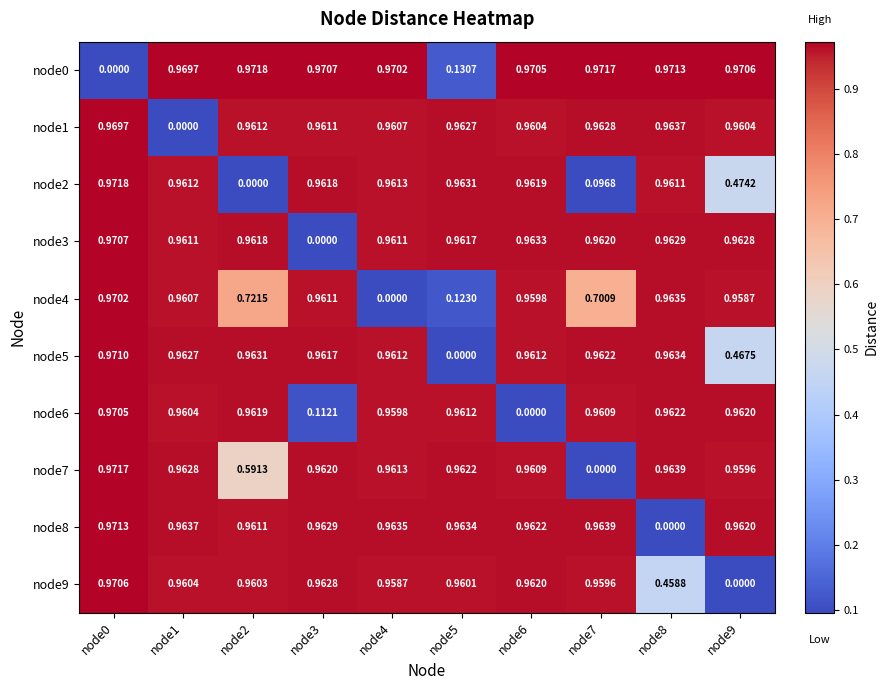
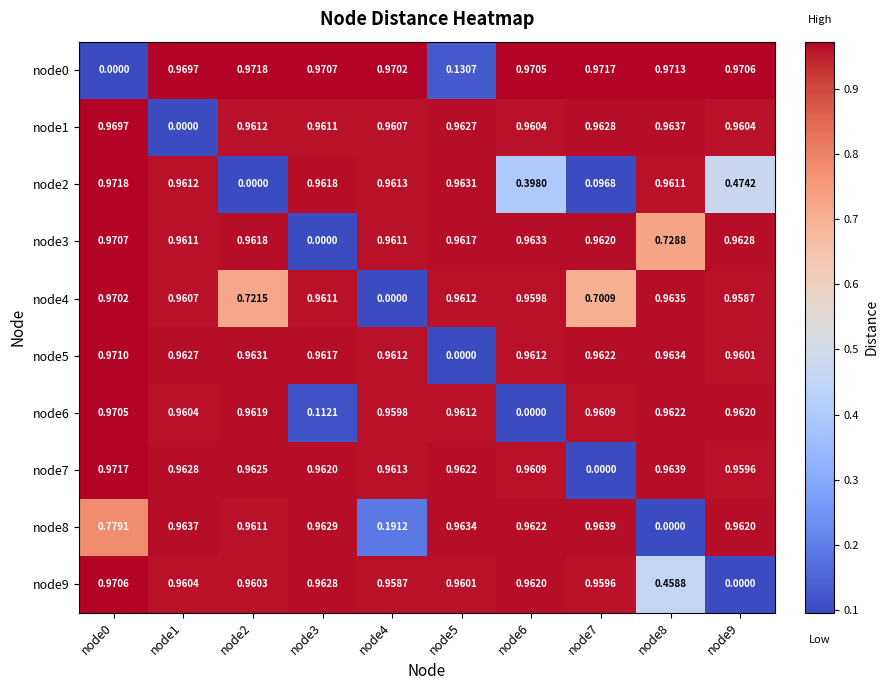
node2, node6: 0.9619 -> 0.3980
node3, node8: 0.9629 -> 0.7288
node4, node5: 0.1230 -> 0.9612
node5, node9: 0.4675 -> 0.9601
node7, node2: 0.5913 -> 0.9625
node8, node0: 0.9713 -> 0.7791
node8, node4: 0.9635 -> 0.1912
